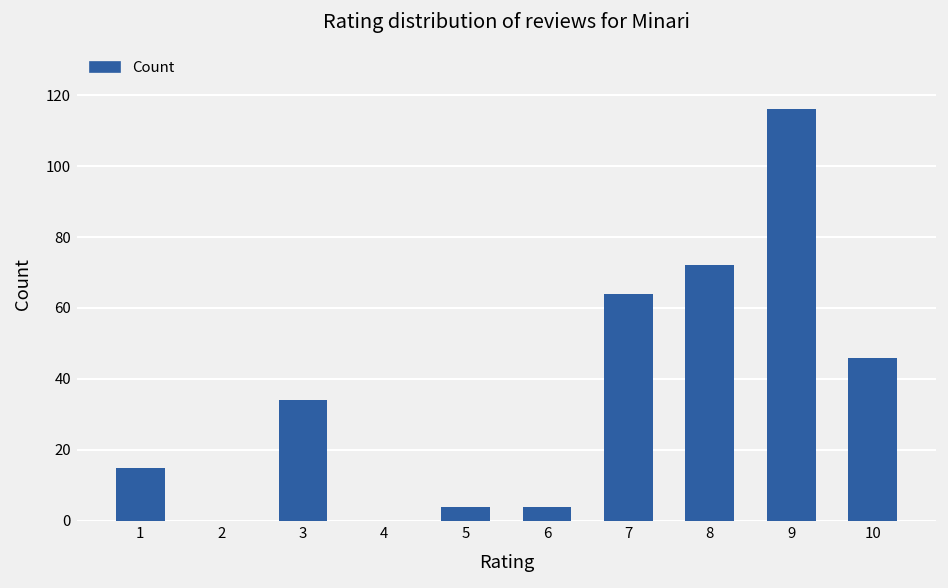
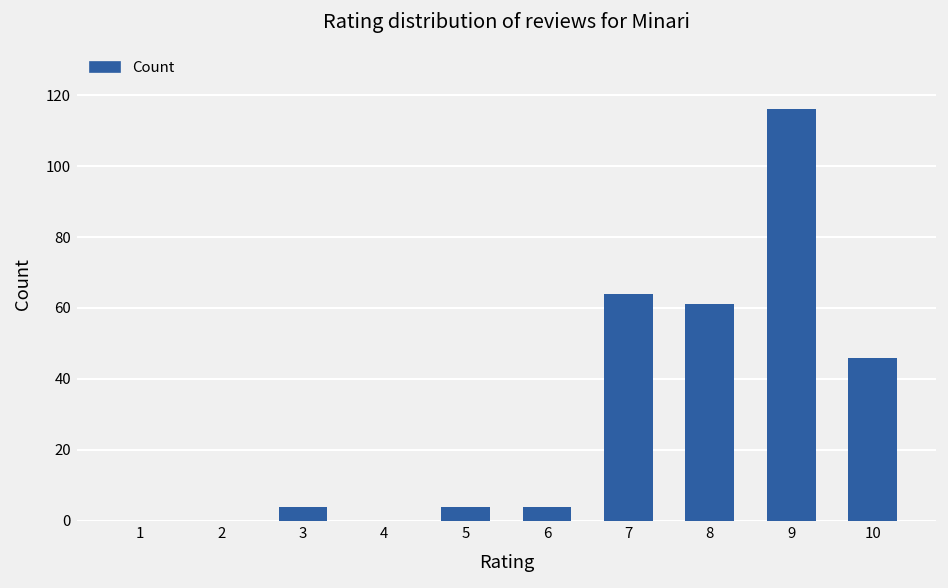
1: 15 -> 0
3: 34 -> 4
8: 72 -> 61
